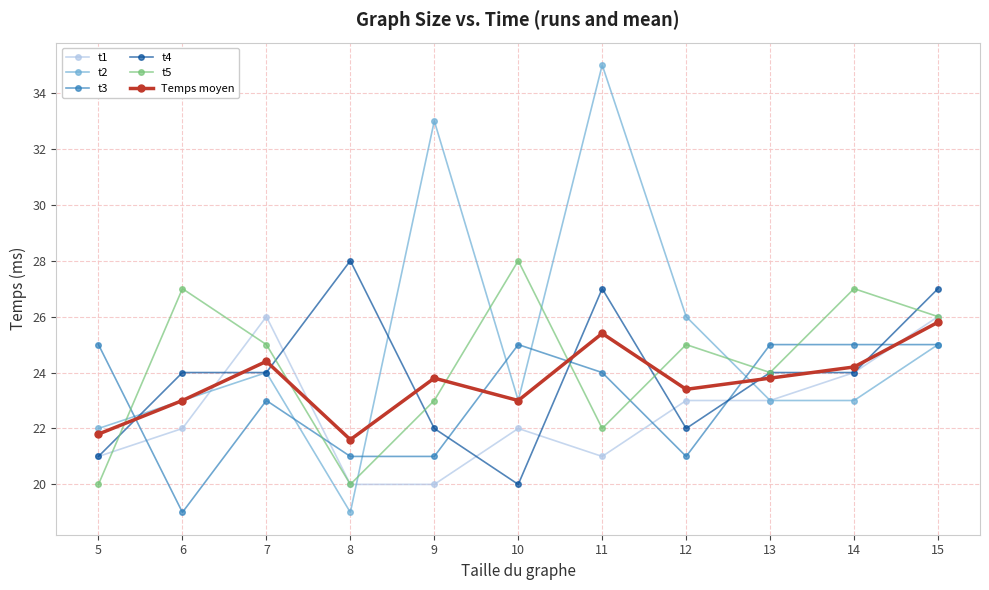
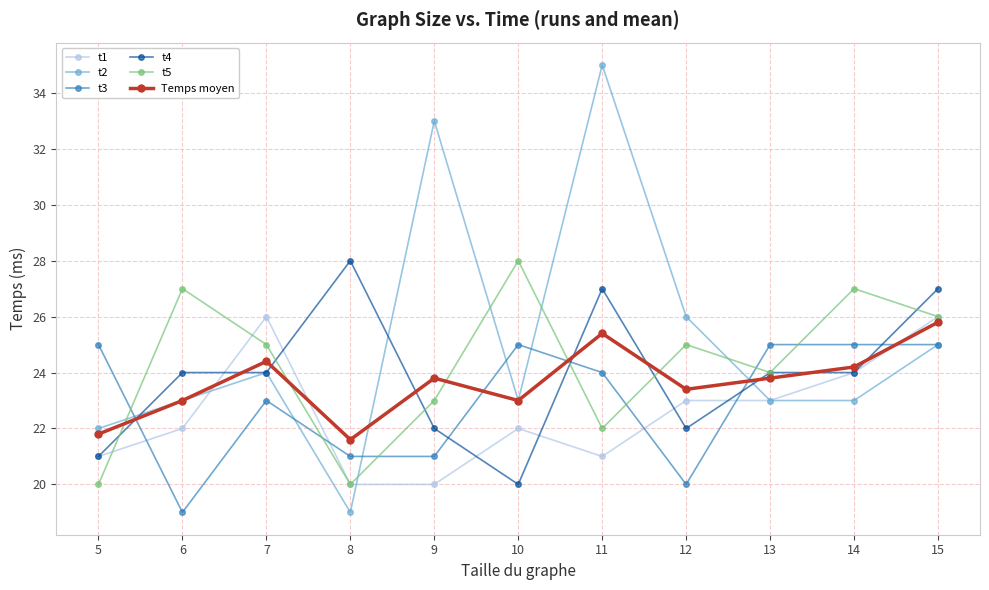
t3, 12: 21 -> 20
